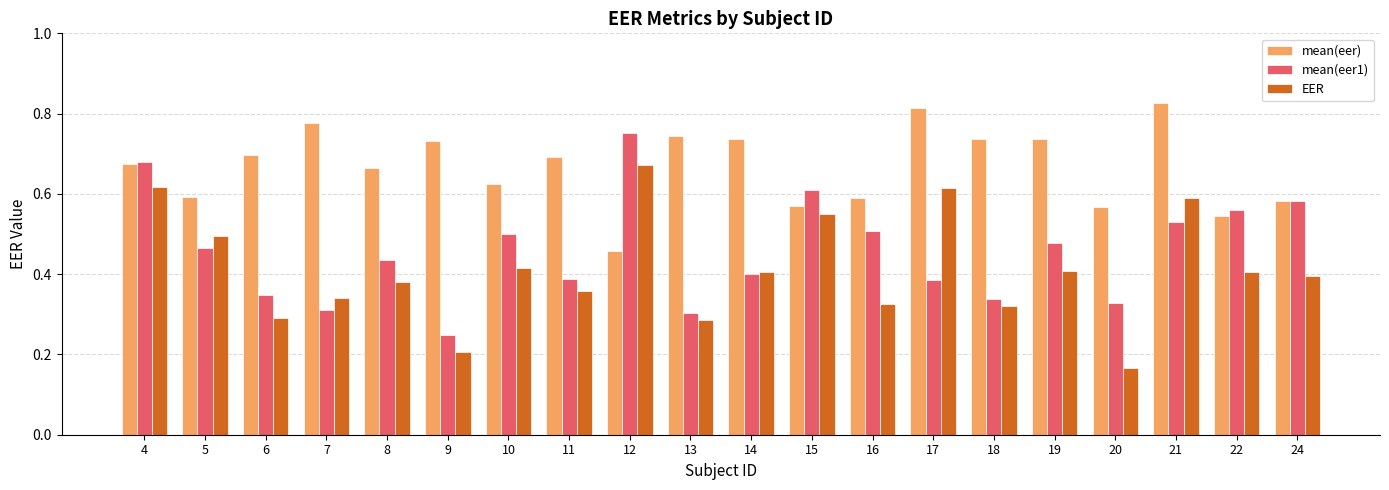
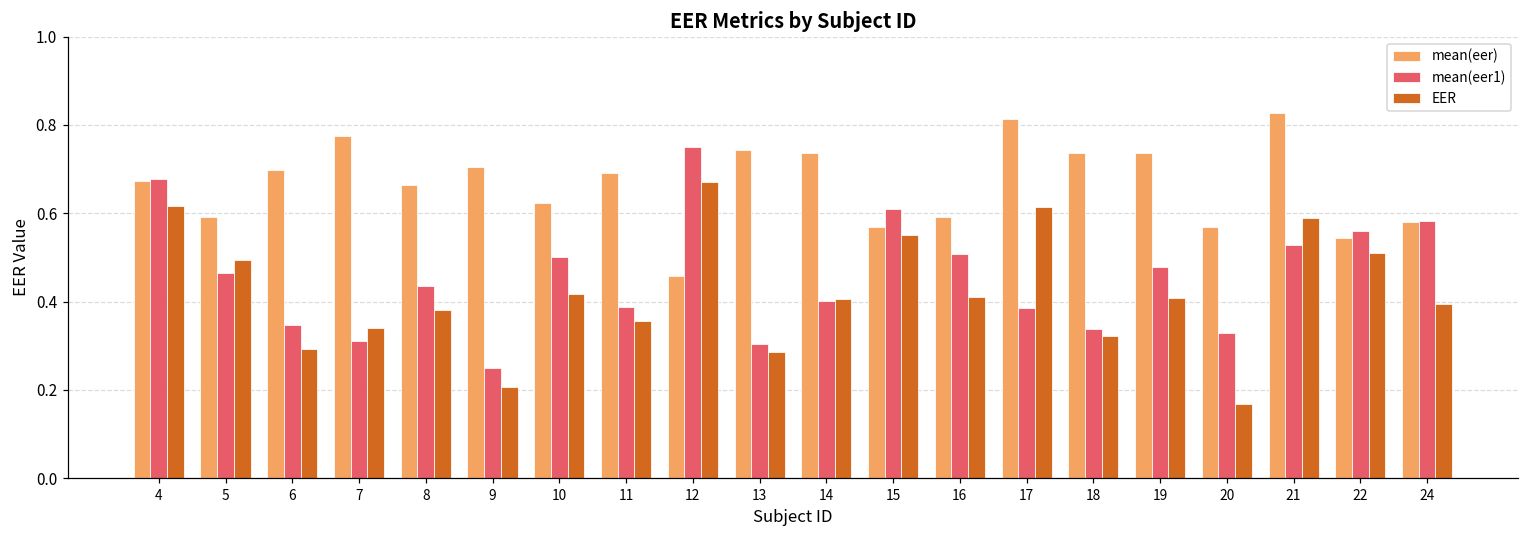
mean(eer), 9: 0.73 -> 0.70
EER, 16: 0.32 -> 0.41
EER, 22: 0.41 -> 0.51
